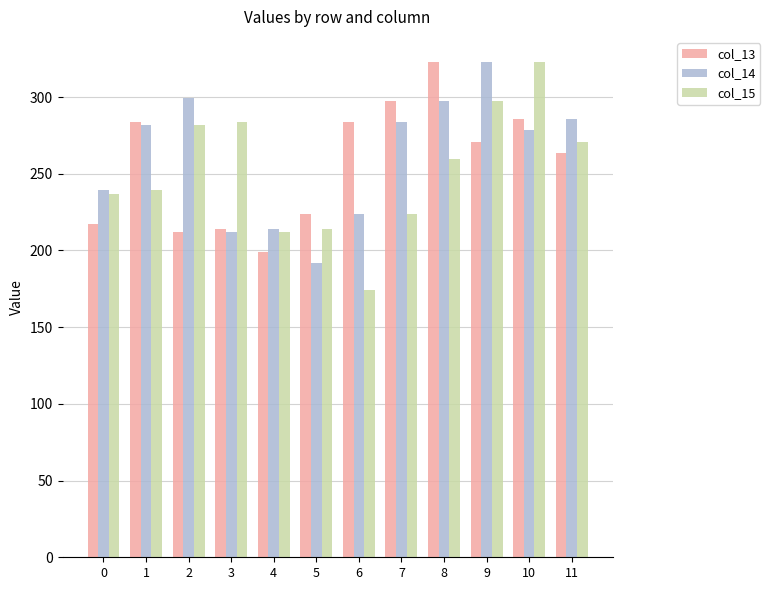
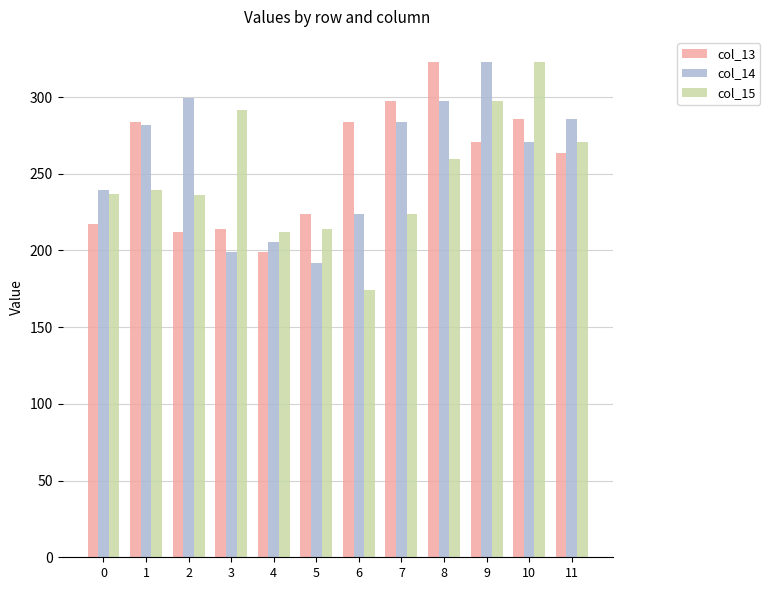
col_15, 2: 282 -> 236
col_14, 3: 212 -> 199
col_15, 3: 284 -> 292
col_14, 4: 214 -> 205
col_14, 10: 279 -> 270
